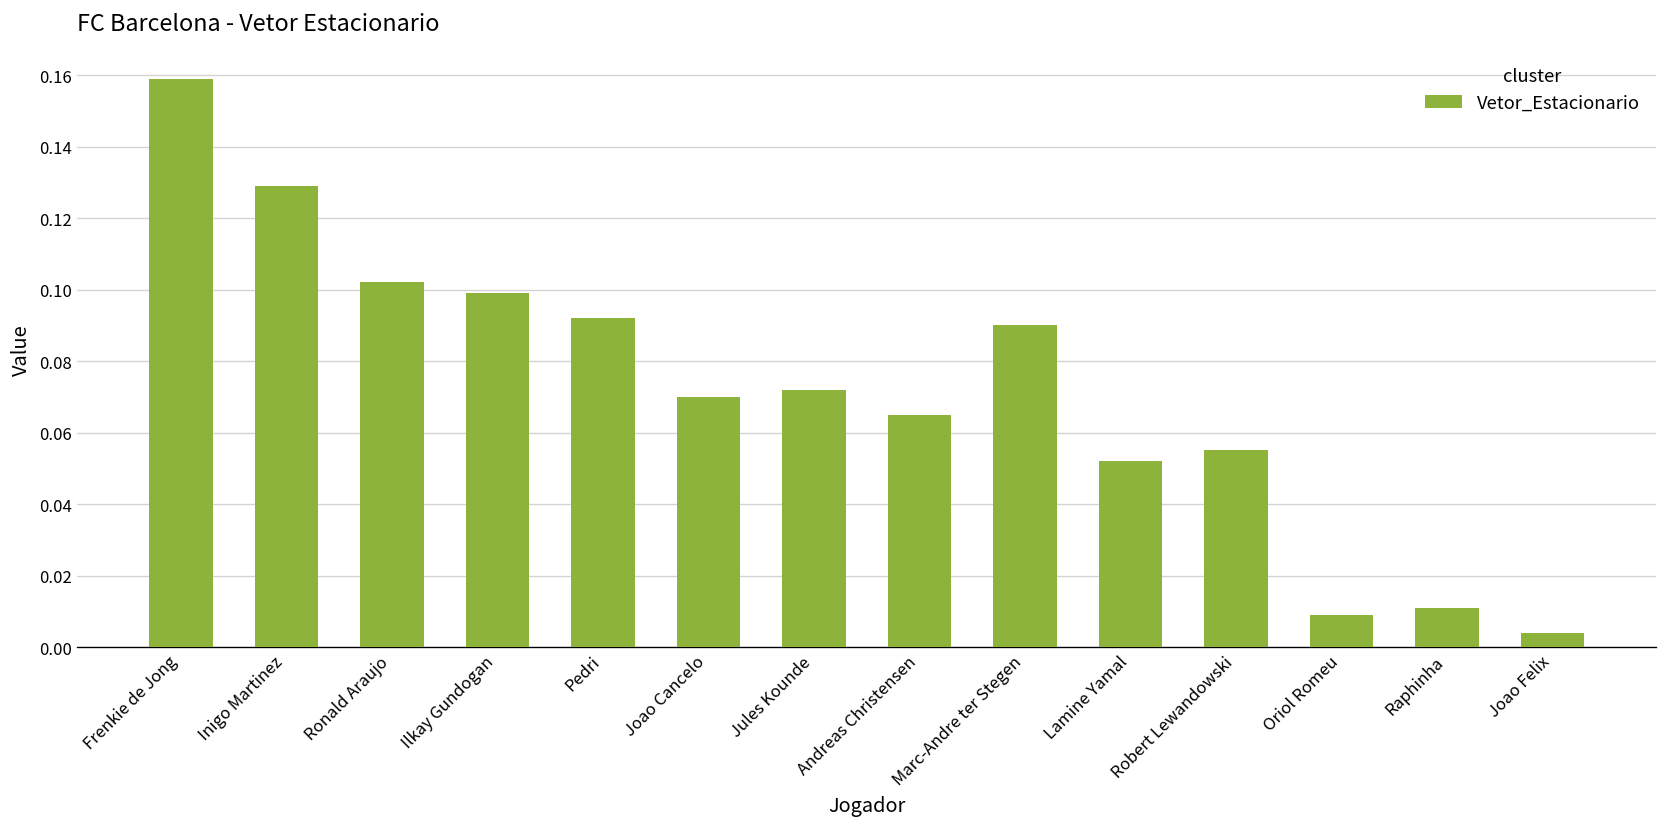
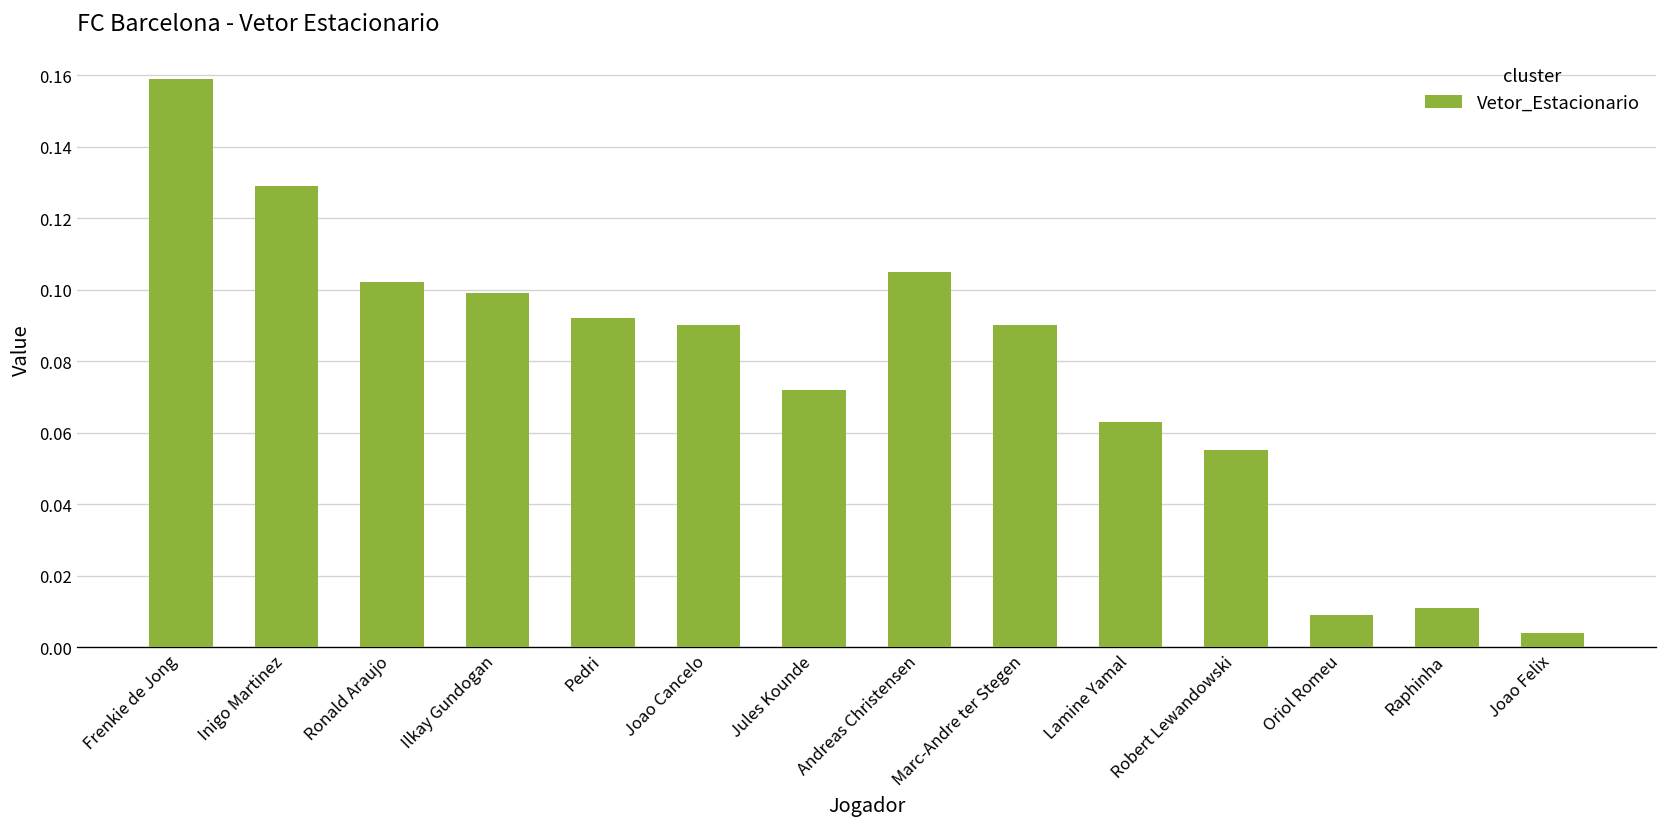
Joao Cancelo: 0.07 -> 0.09
Andreas Christensen: 0.065 -> 0.105
Lamine Yamal: 0.052 -> 0.063
